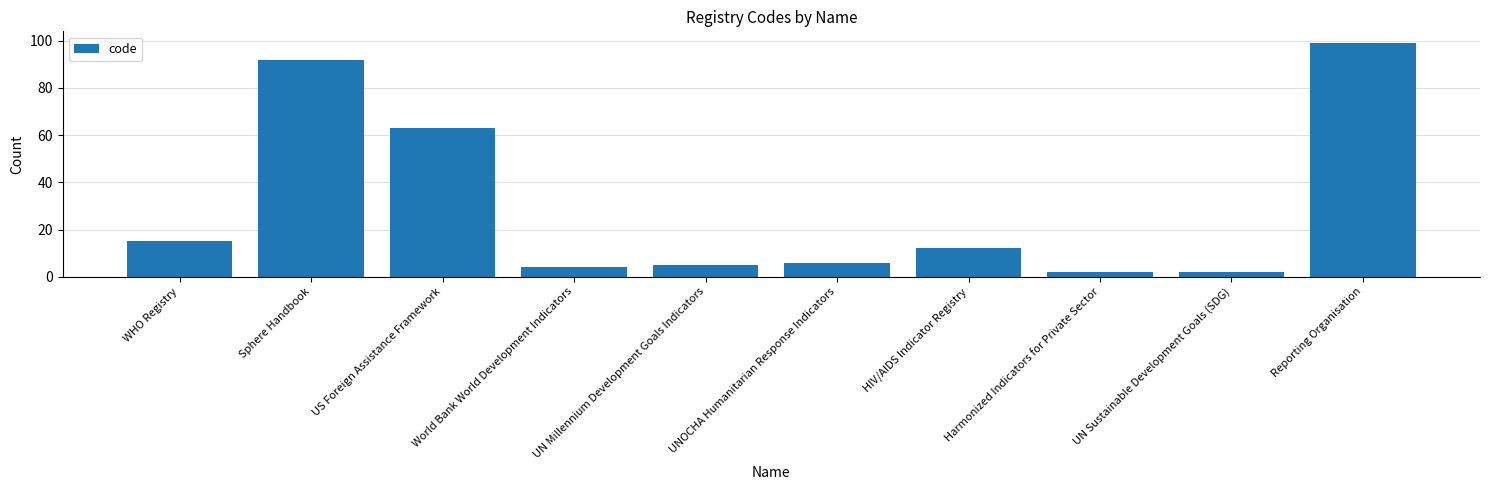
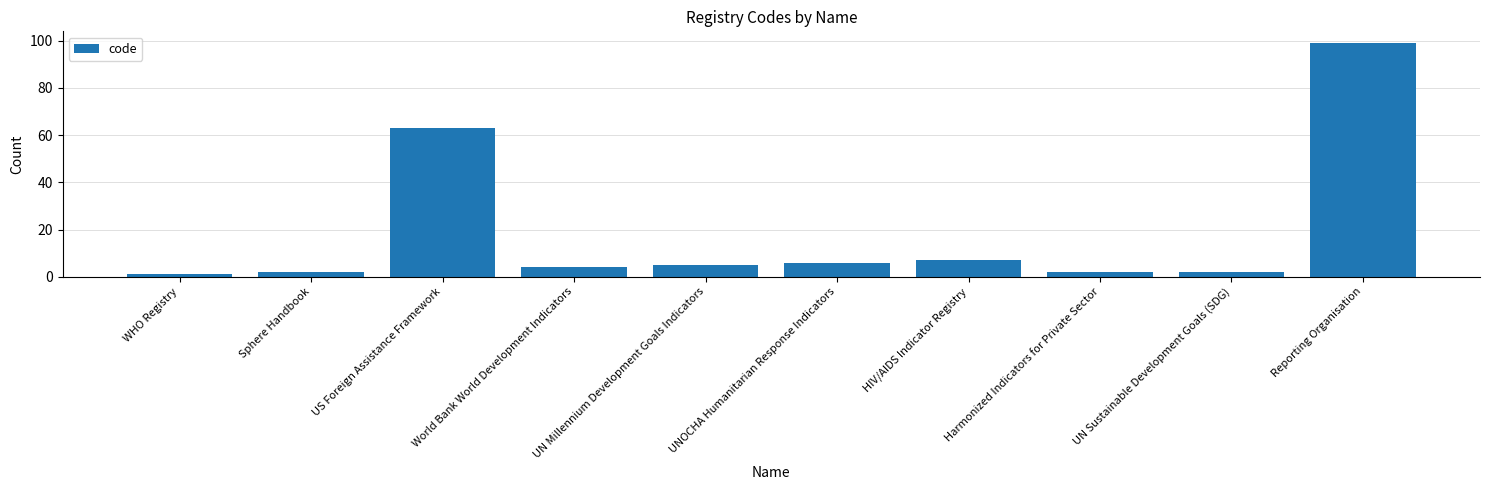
WHO Registry: 15 -> 1
Sphere Handbook: 92 -> 2
HIV/AIDS Indicator Registry: 12 -> 7
